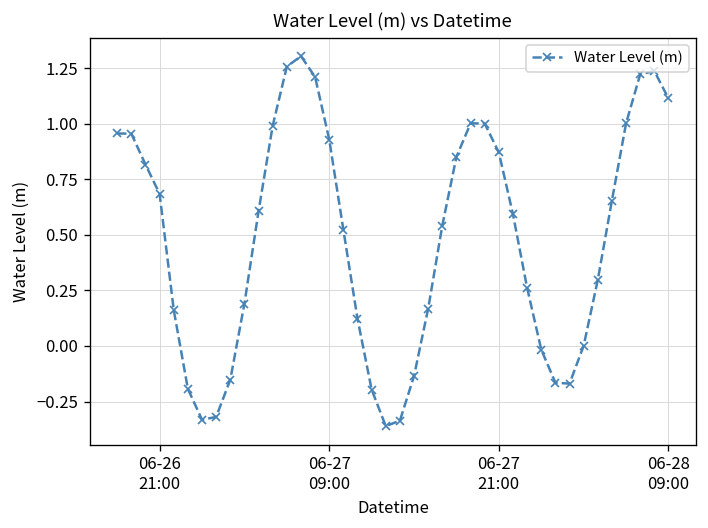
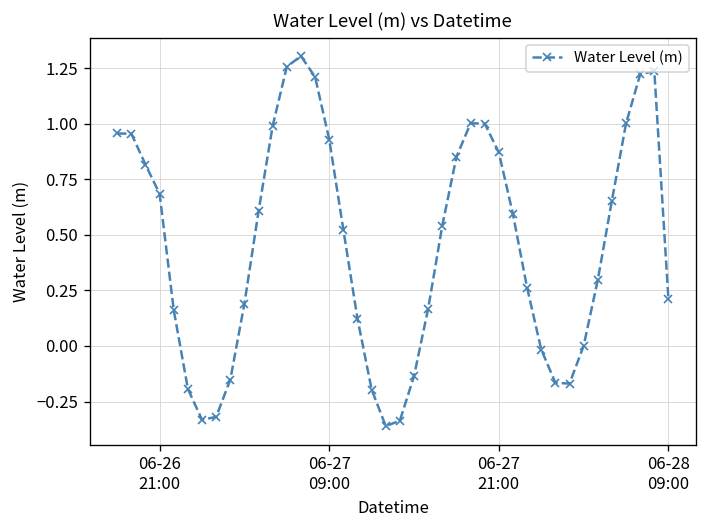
06-28 09:00: 1.11 -> 0.21
